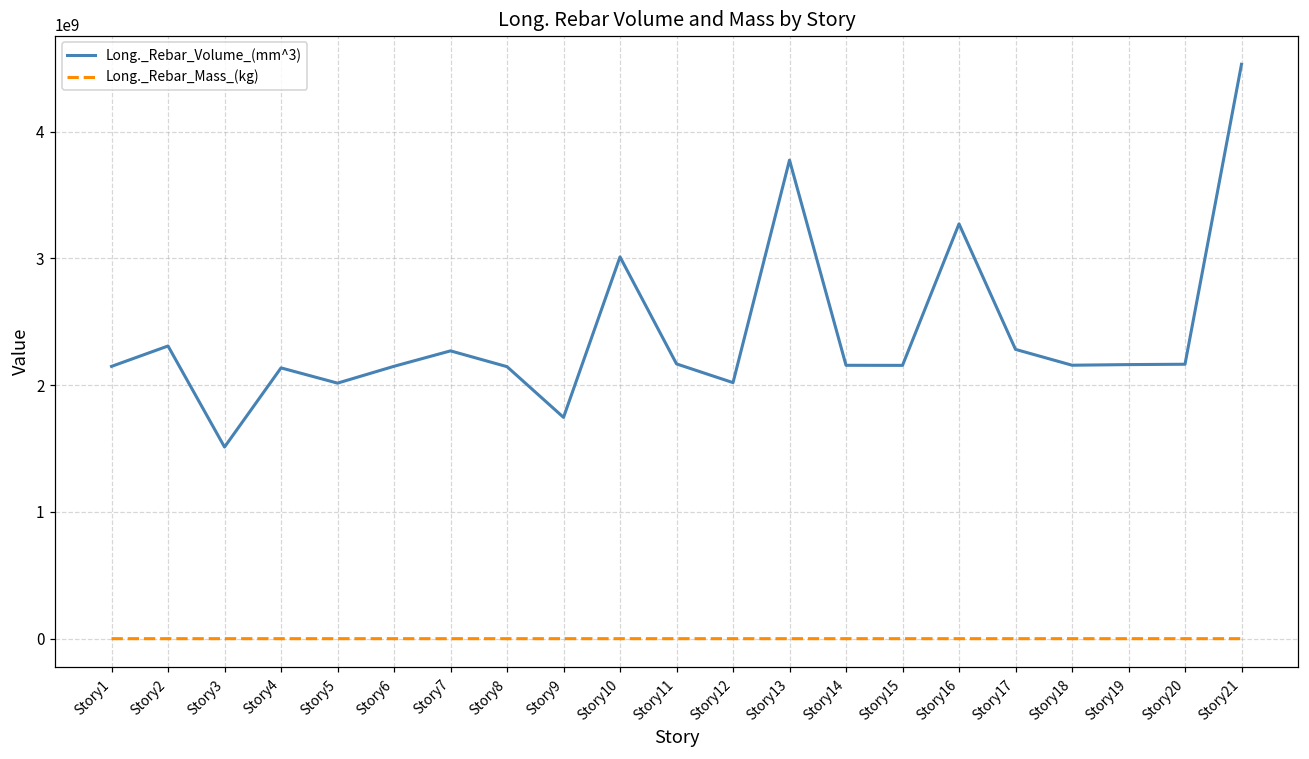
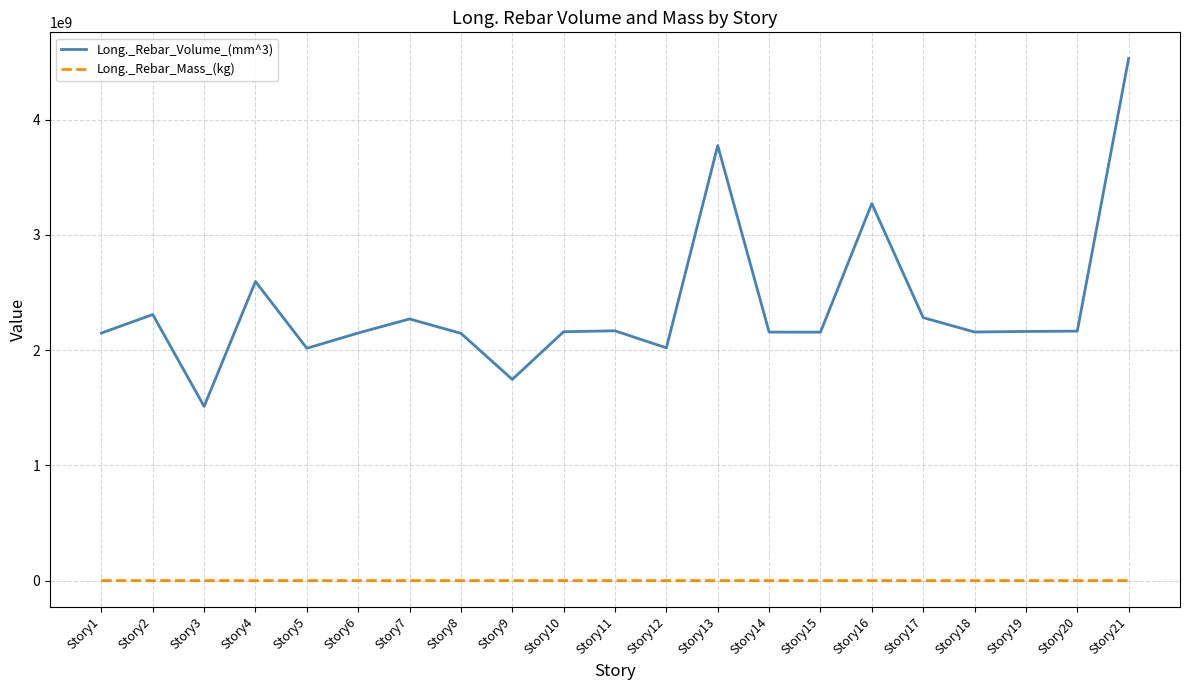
Long._Rebar_Volume_(mm^3), Story4: 2140000000 -> 2600000000
Long._Rebar_Volume_(mm^3), Story10: 3010000000 -> 2160000000
